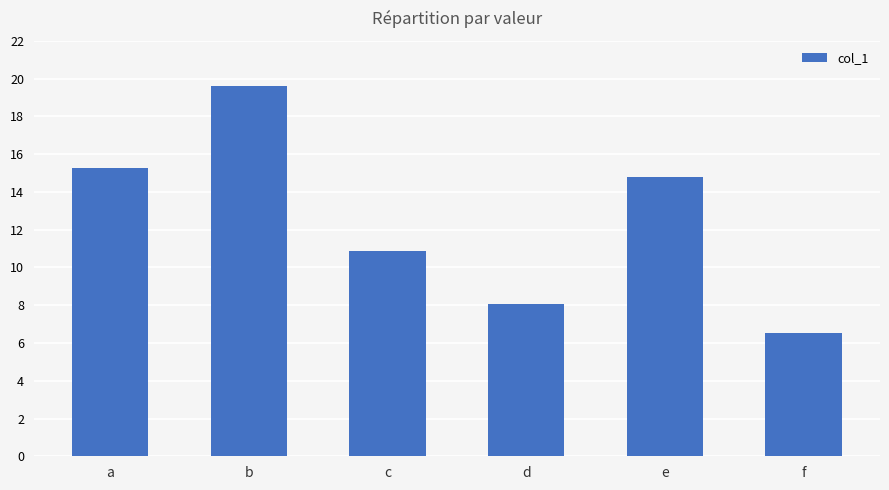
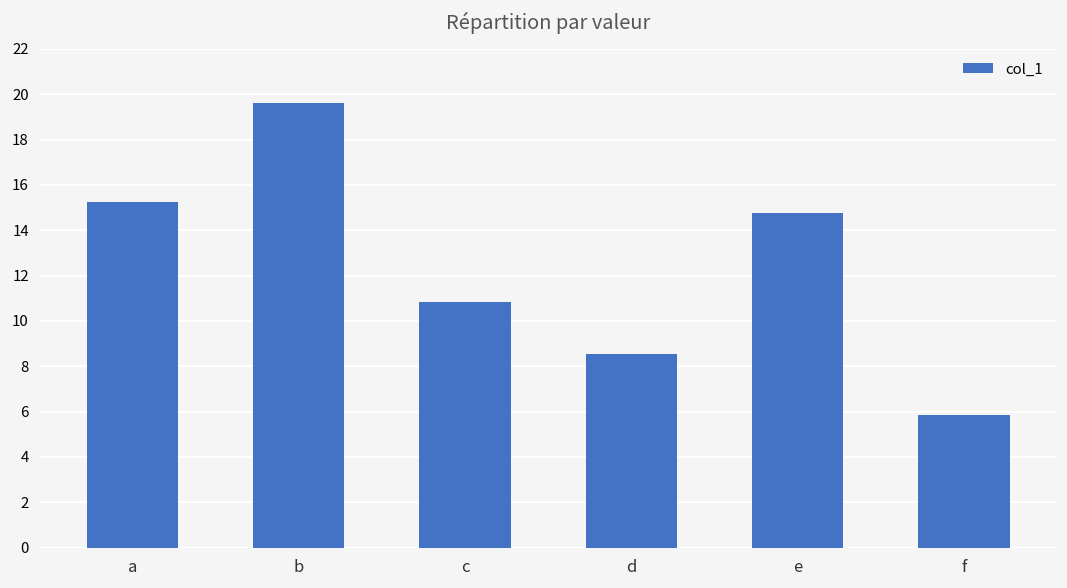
d: 8.1 -> 8.6
f: 6.5 -> 5.9
